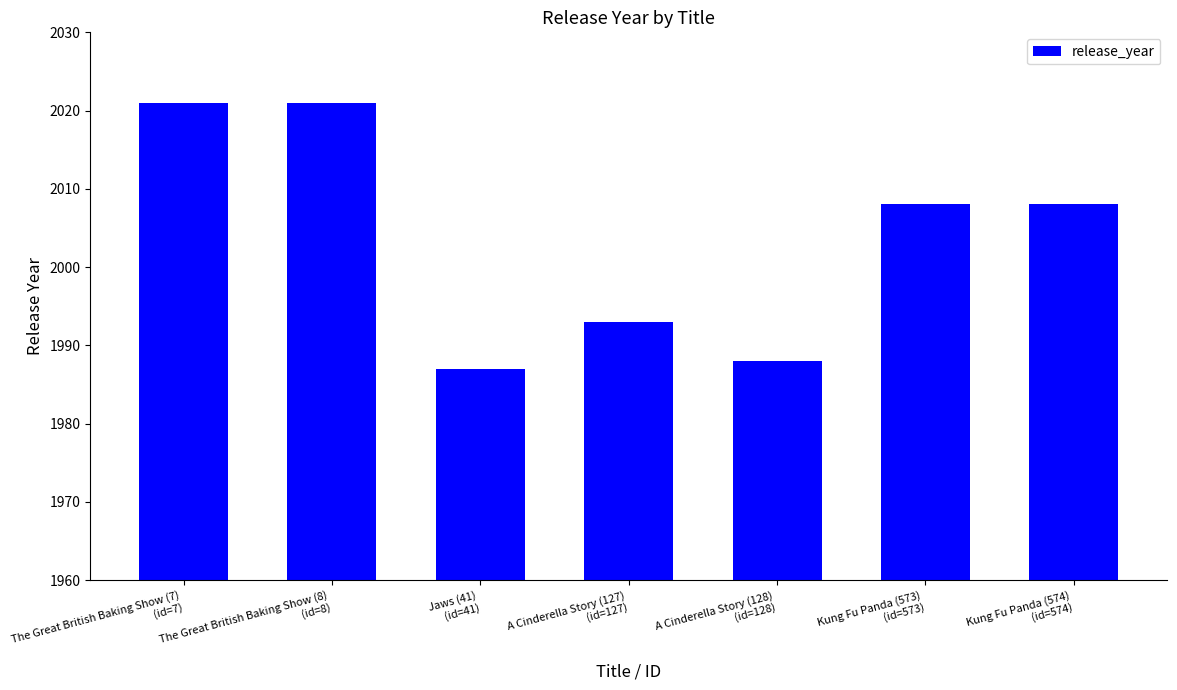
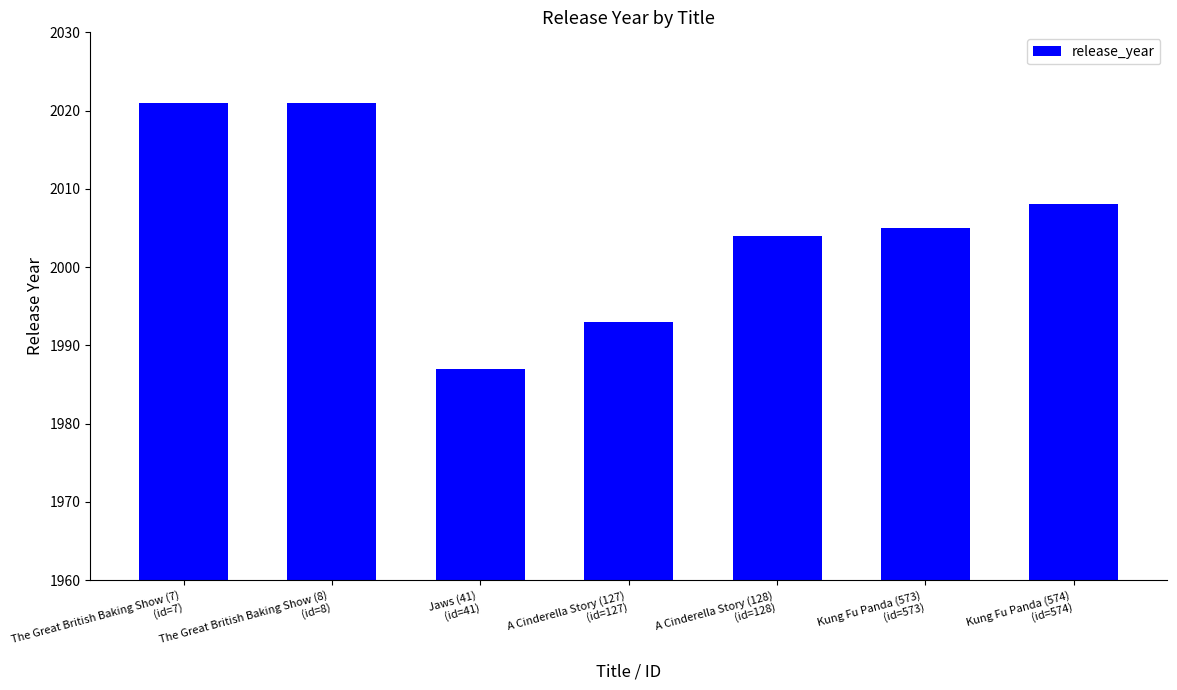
A Cinderella Story (128) (id=128): 1988 -> 2004
Kung Fu Panda (573) (id=573): 2008 -> 2005
